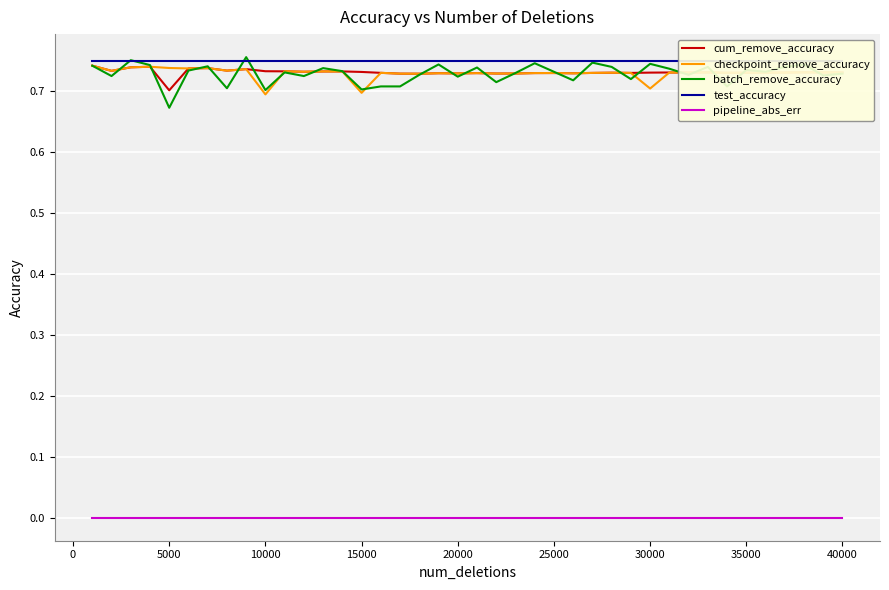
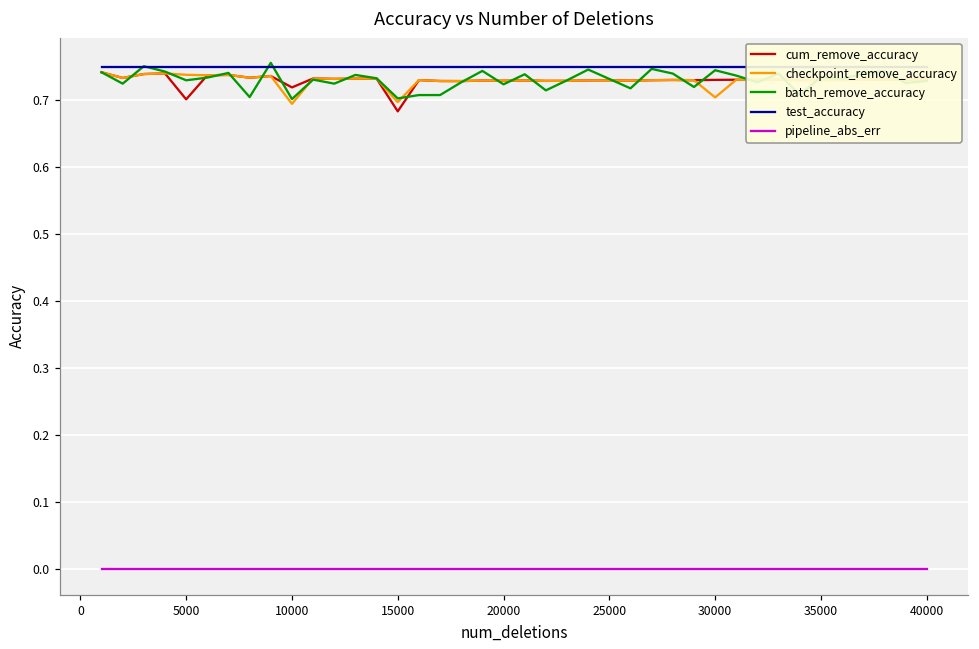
batch_remove_accuracy, 5000: 0.67 -> 0.73
cum_remove_accuracy, 10000: 0.73 -> 0.72
cum_remove_accuracy, 15000: 0.73 -> 0.68
